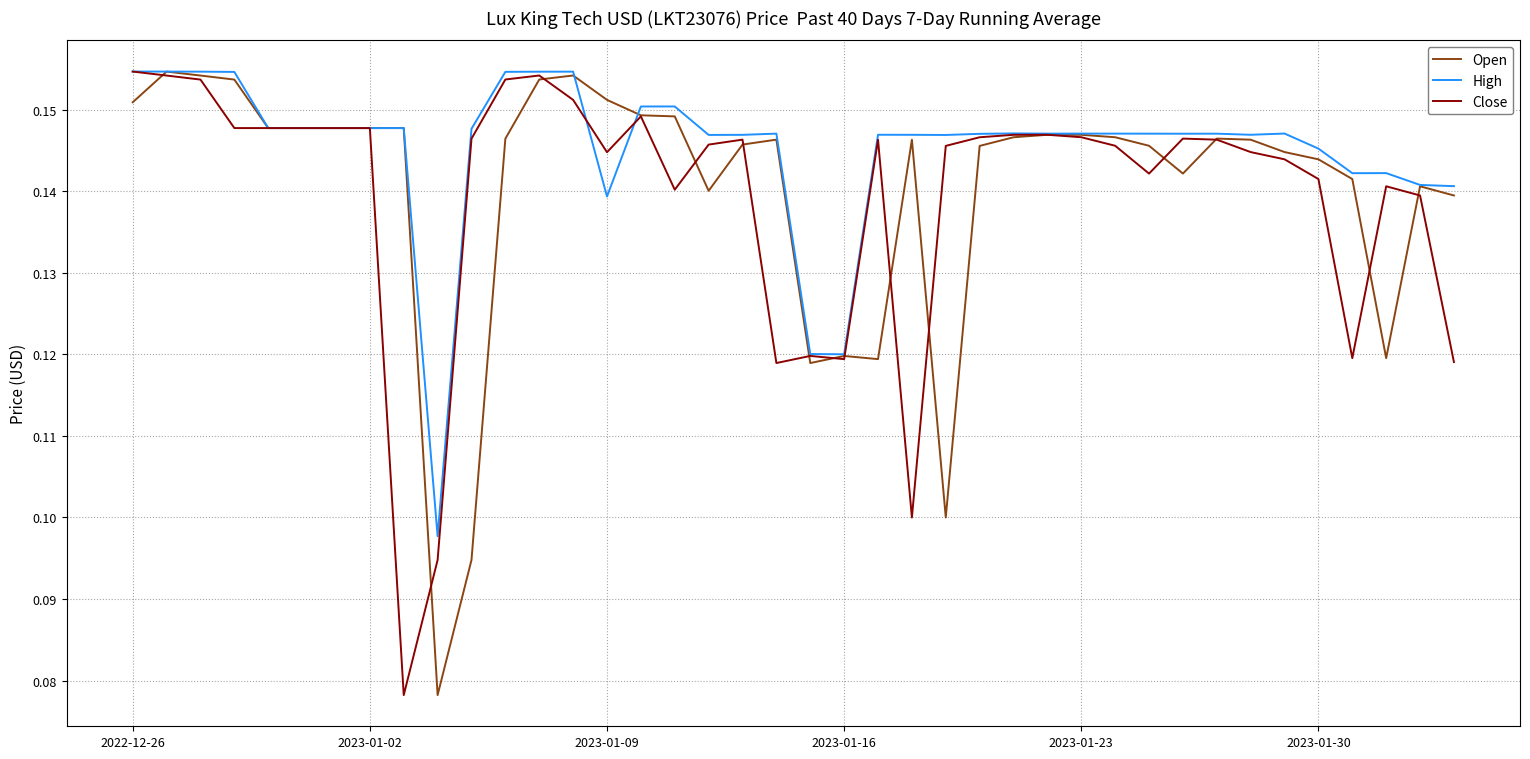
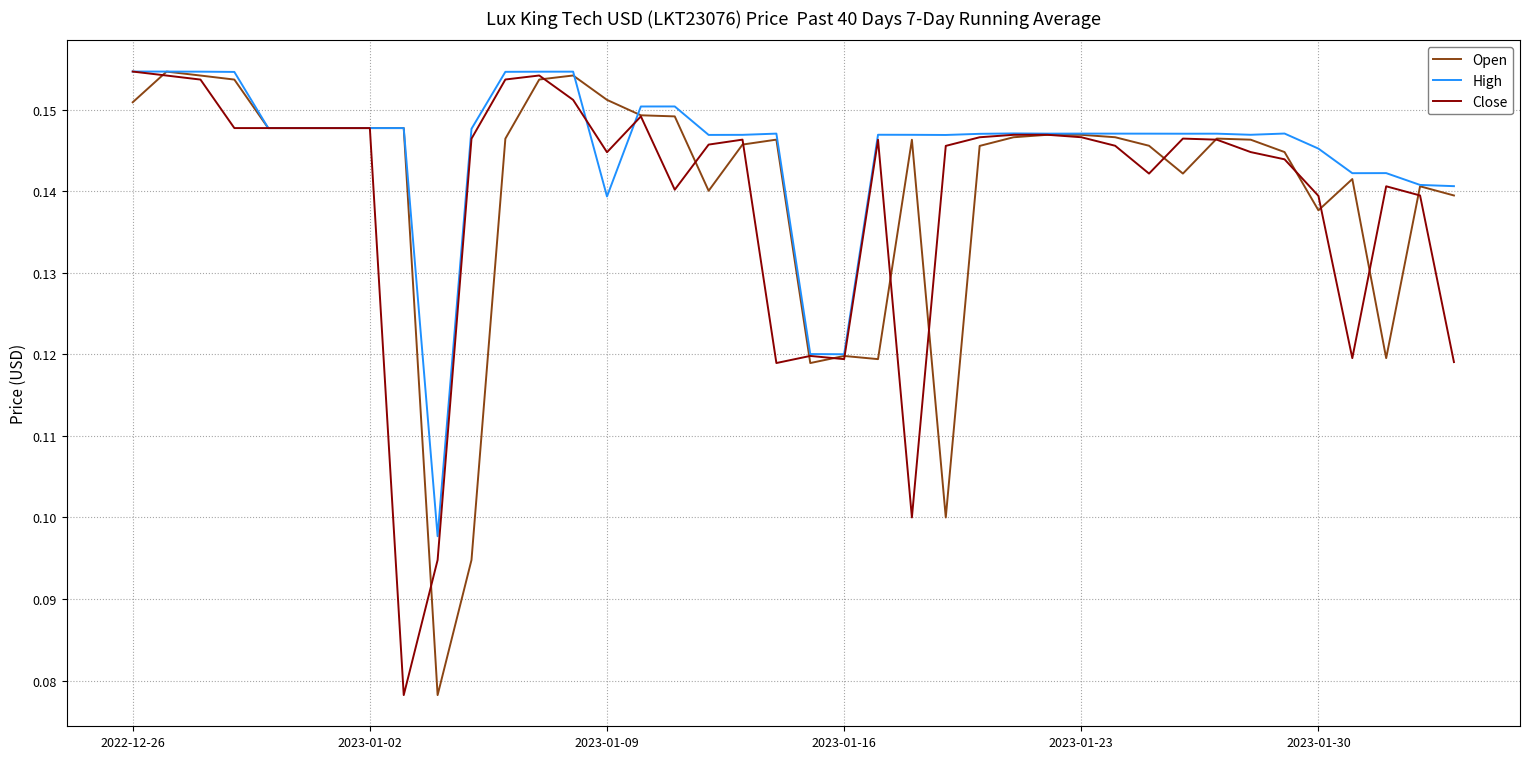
Open, 2023-01-30: 0.144 -> 0.138
Close, 2023-01-30: 0.141 -> 0.139
